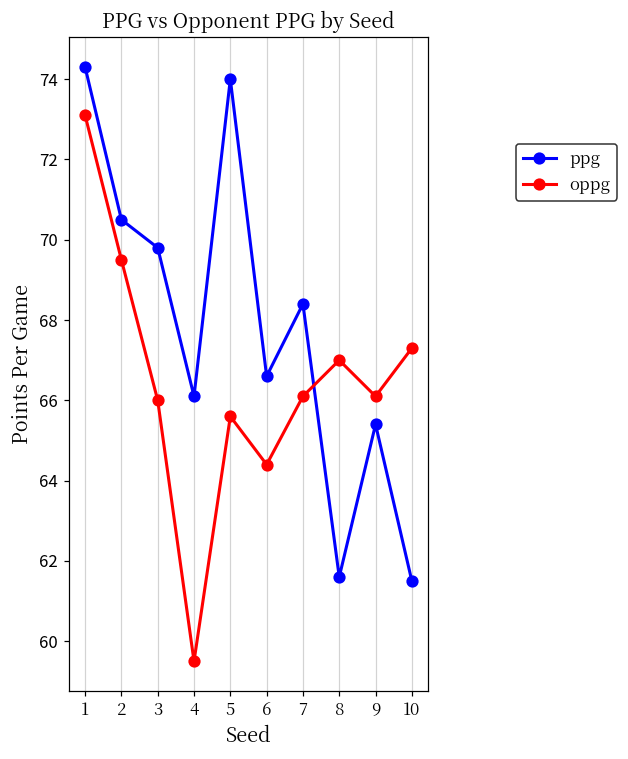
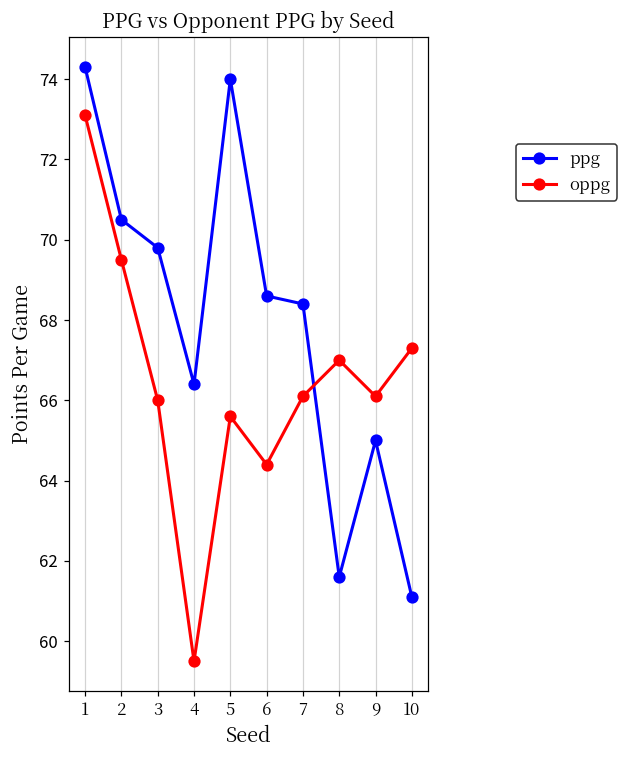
ppg, 4: 66.1 -> 66.4
ppg, 6: 66.6 -> 68.6
ppg, 9: 65.4 -> 65.0
ppg, 10: 61.5 -> 61.1
